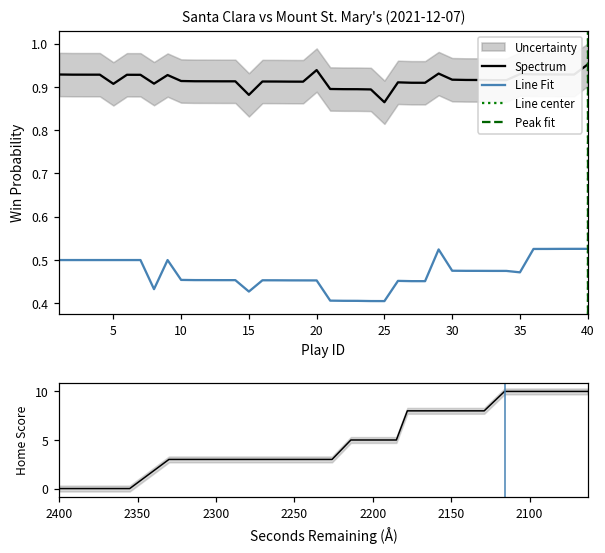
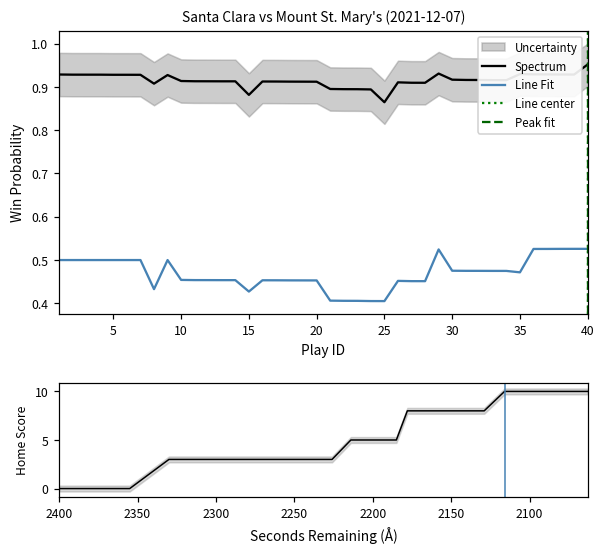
Santa Clara vs Mount St. Mary's (2021-12-07), Spectrum, 5: 0.91 -> 0.93
Santa Clara vs Mount St. Mary's (2021-12-07), Spectrum, 20: 0.94 -> 0.91
